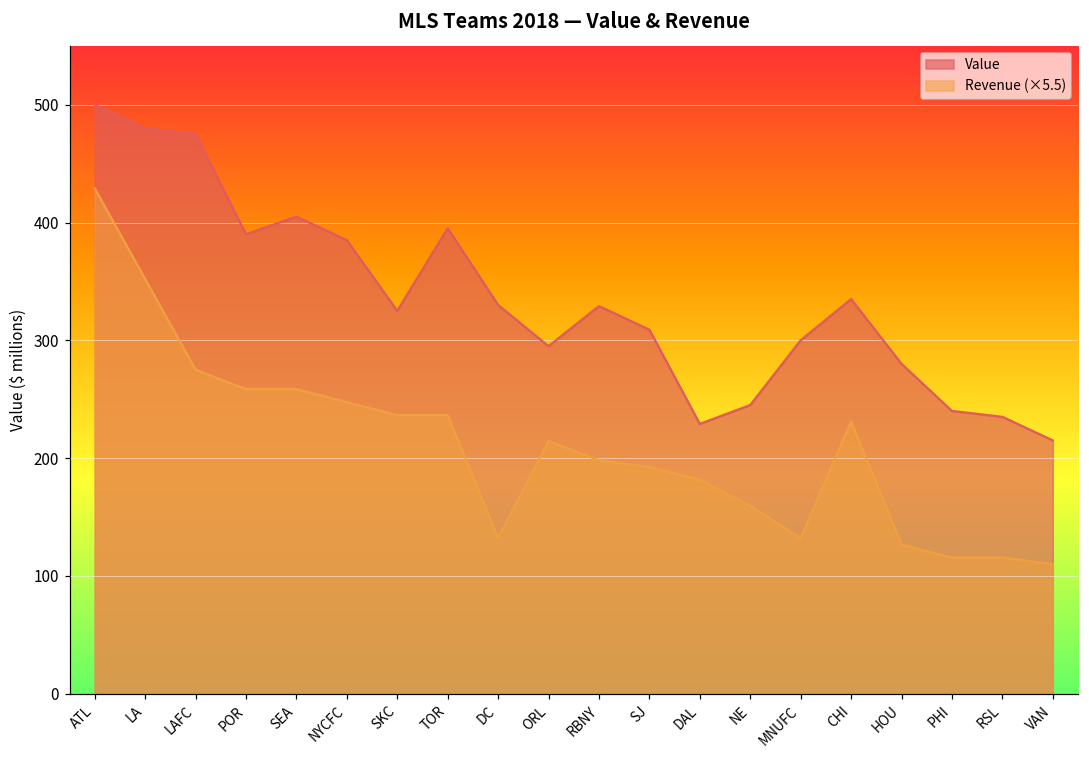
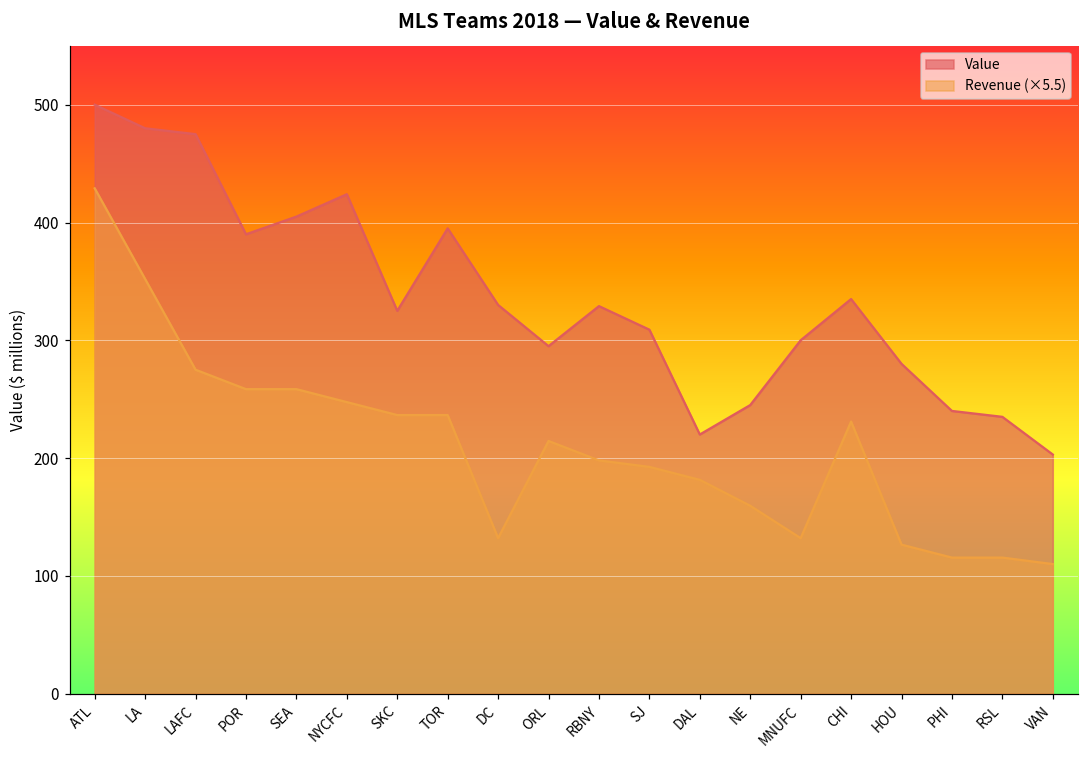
Value, NYCFC: 385 -> 424
Value, DAL: 229 -> 220
Value, VAN: 215 -> 203
